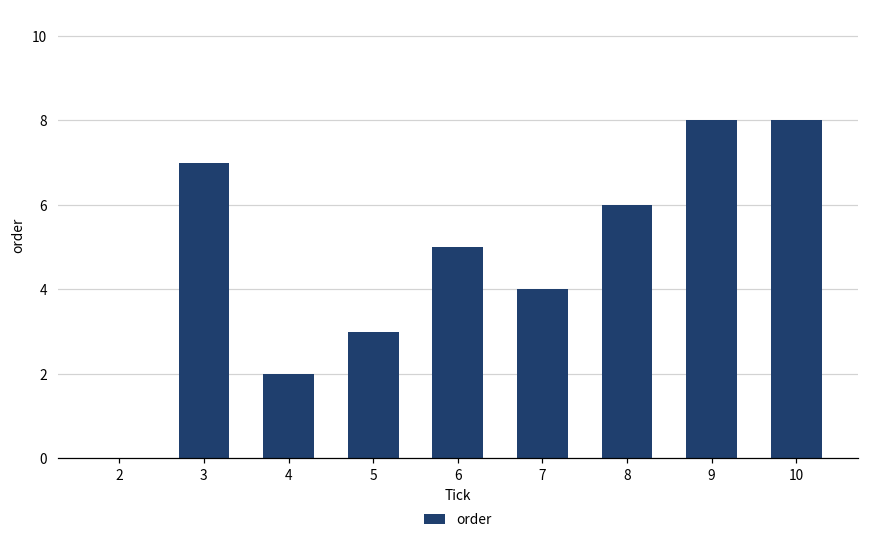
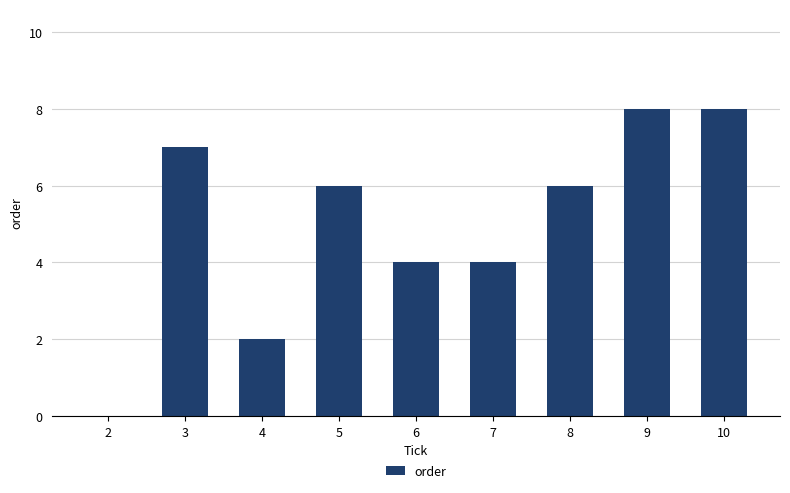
5: 3 -> 6
6: 5 -> 4
